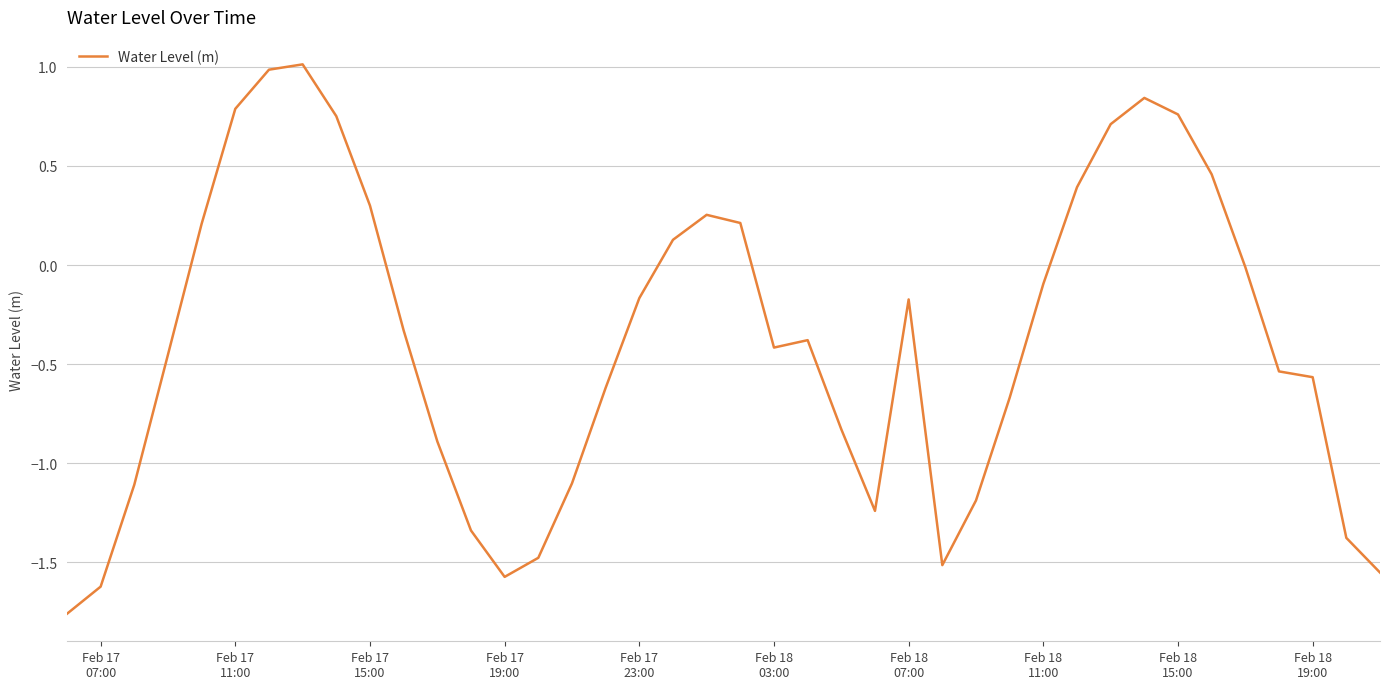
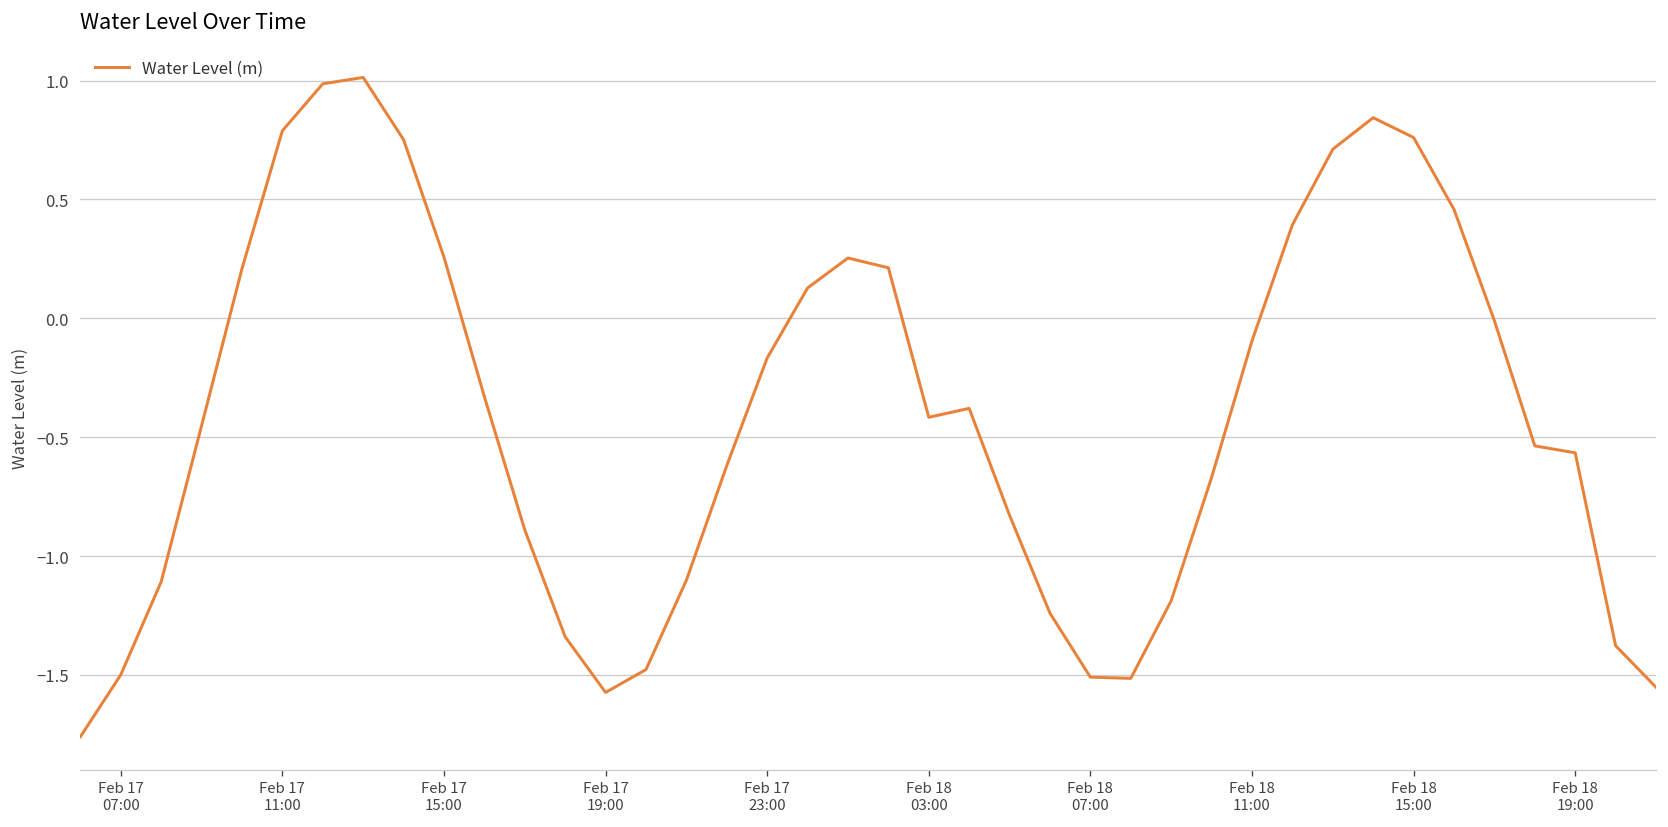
Feb 17 07:00: -1.62 -> -1.50
Feb 17 15:00: 0.30 -> 0.26
Feb 18 07:00: -0.17 -> -1.51
